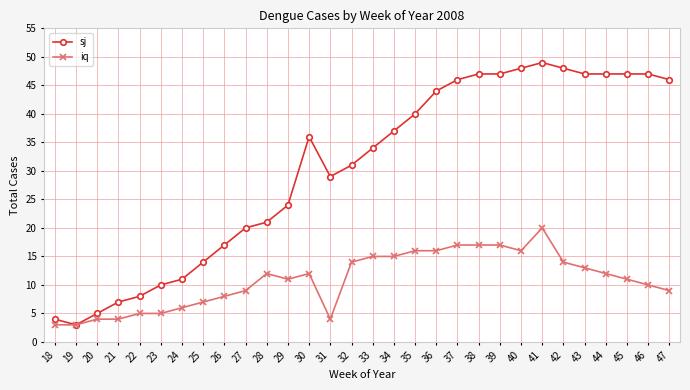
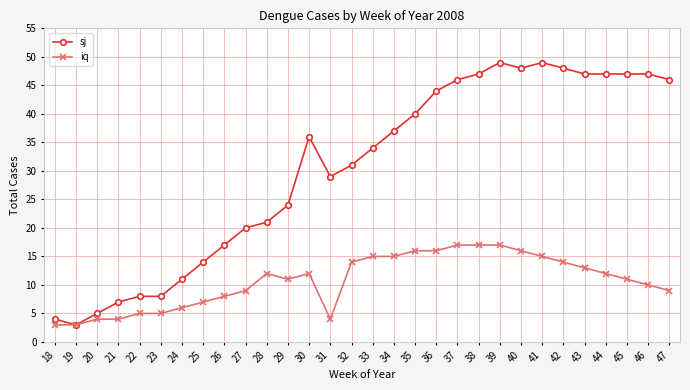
sj, 23: 10 -> 8
sj, 39: 47 -> 49
iq, 41: 20 -> 15
